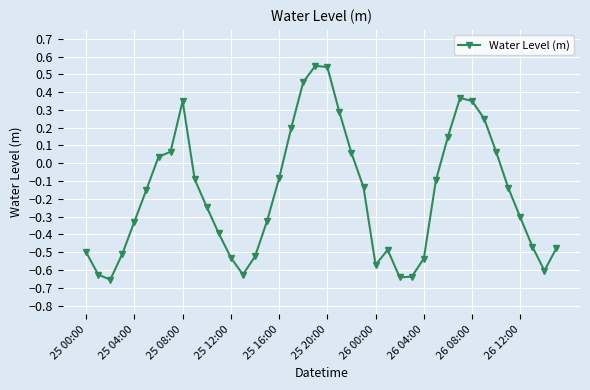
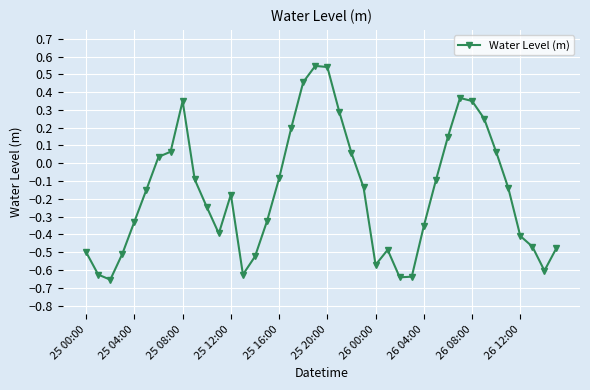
25 12:00: -0.53 -> -0.18
26 04:00: -0.54 -> -0.35
26 12:00: -0.30 -> -0.41
